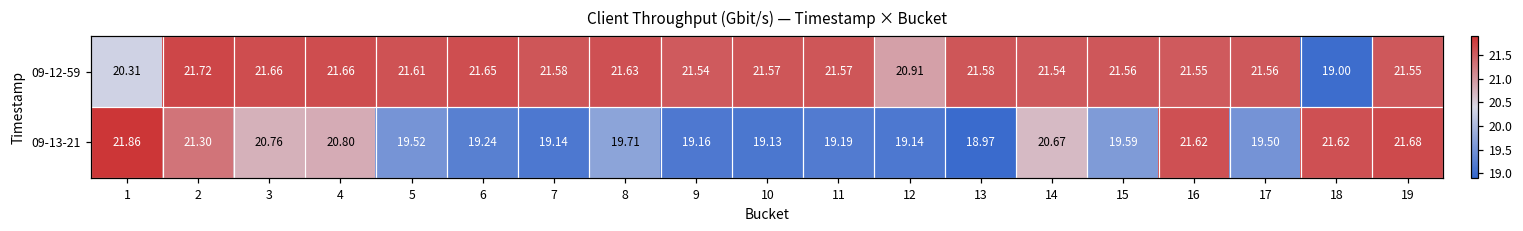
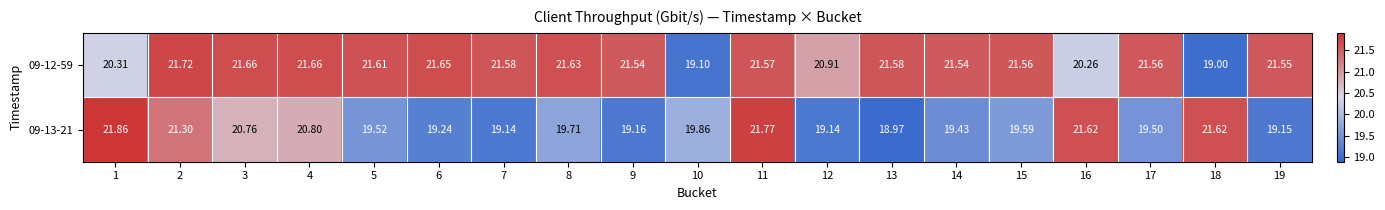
09-12-59, 10: 21.57 -> 19.10
09-12-59, 16: 21.55 -> 20.26
09-13-21, 10: 19.13 -> 19.86
09-13-21, 11: 19.19 -> 21.77
09-13-21, 14: 20.67 -> 19.43
09-13-21, 19: 21.68 -> 19.15
